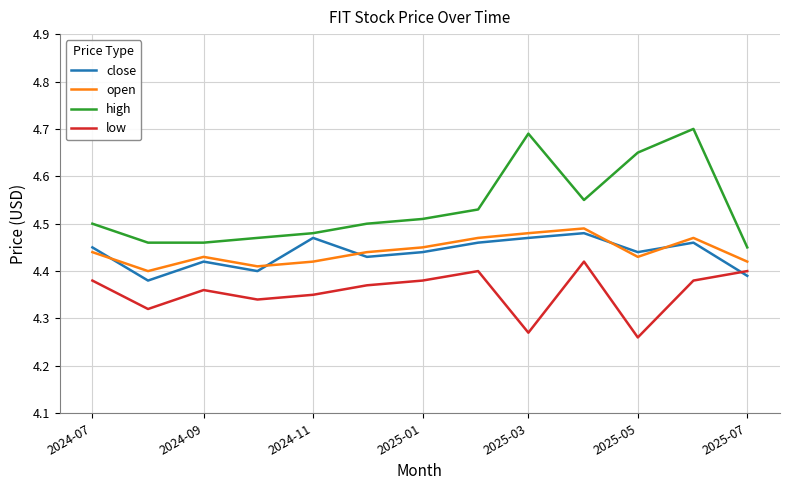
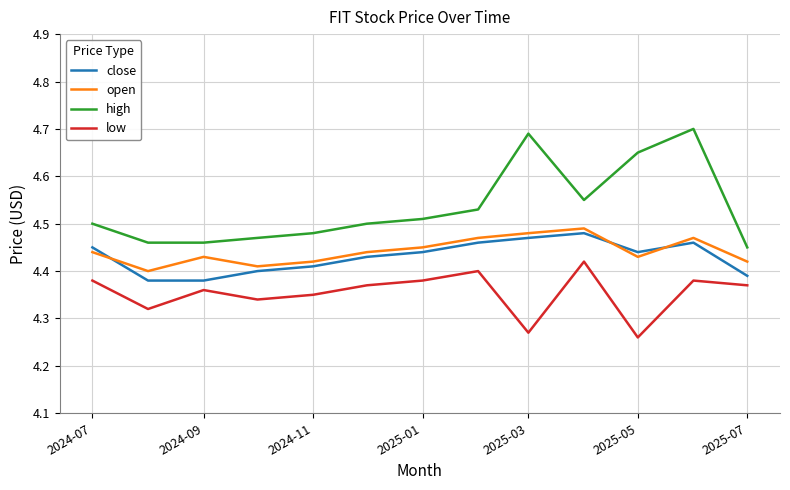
close, 2024-09: 4.42 -> 4.38
close, 2024-11: 4.47 -> 4.41
low, 2025-07: 4.40 -> 4.37
